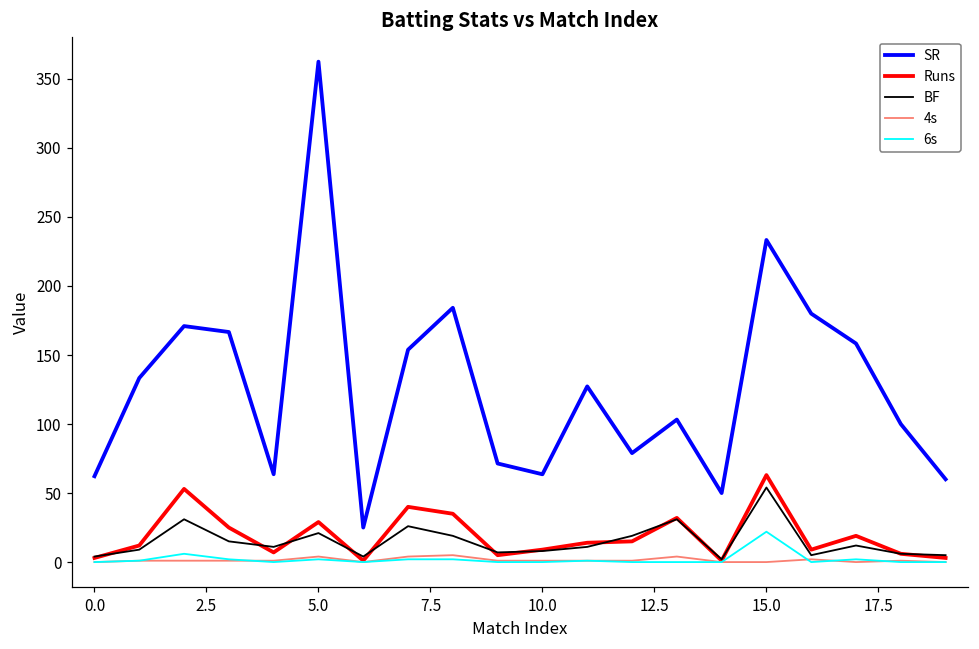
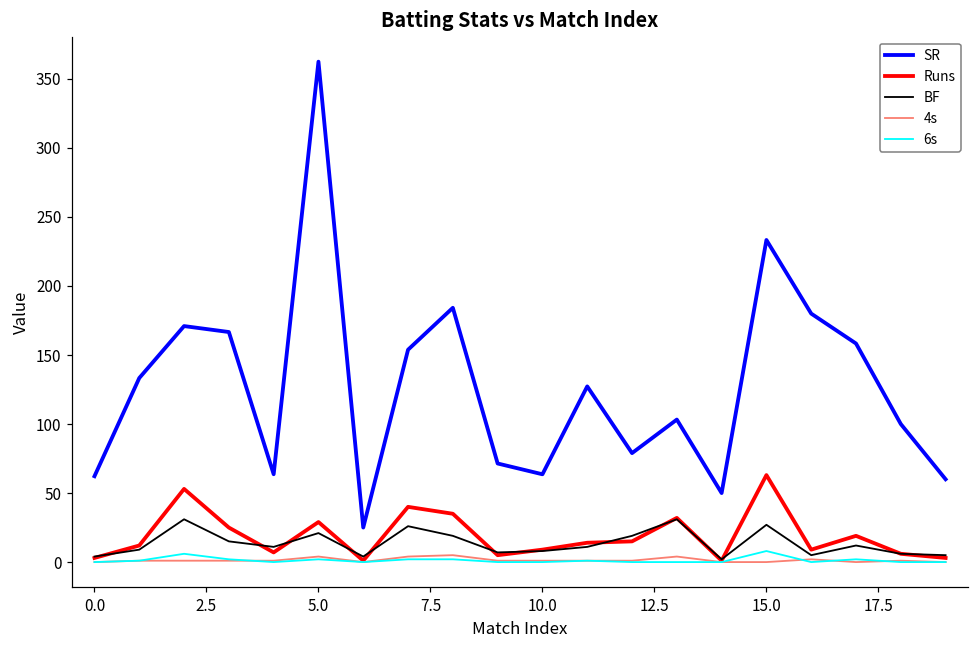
BF, 15.0: 54 -> 27
6s, 15.0: 22 -> 8
